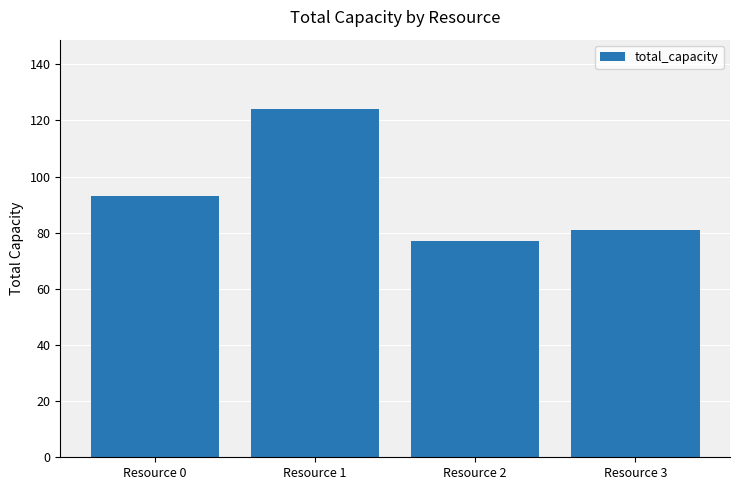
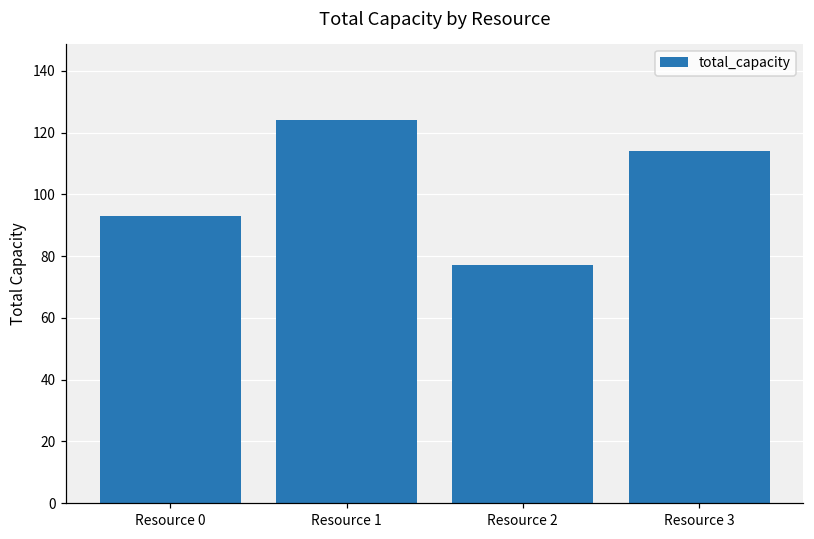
Resource 3: 81 -> 114
